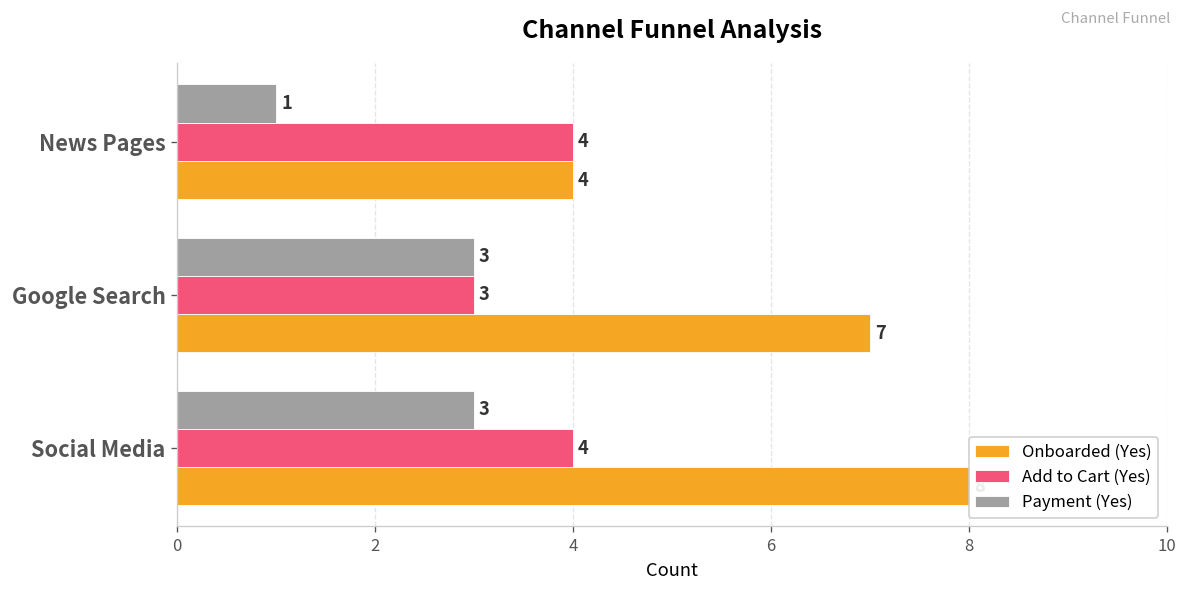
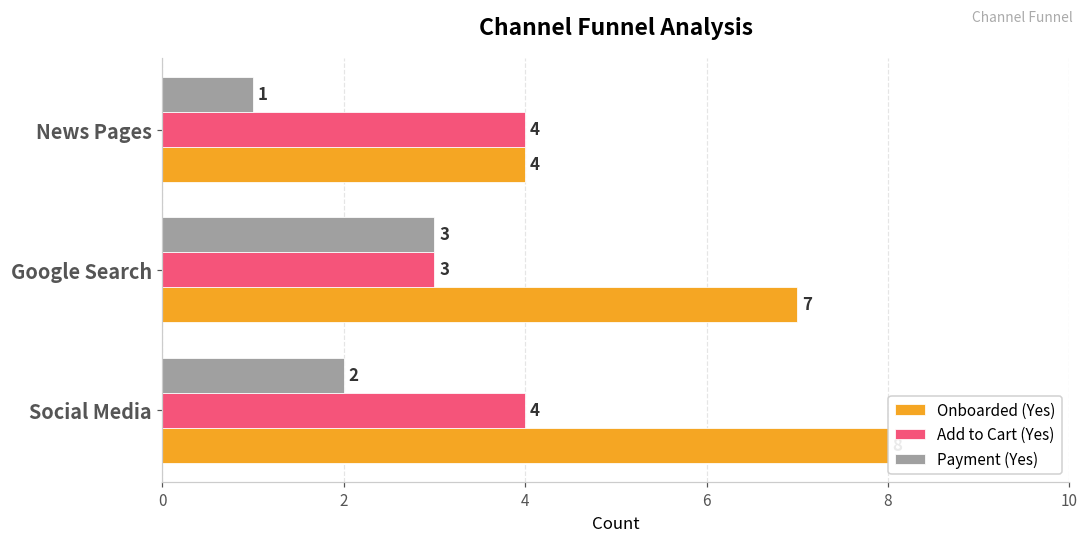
Payment (Yes), Social Media: 3 -> 2
